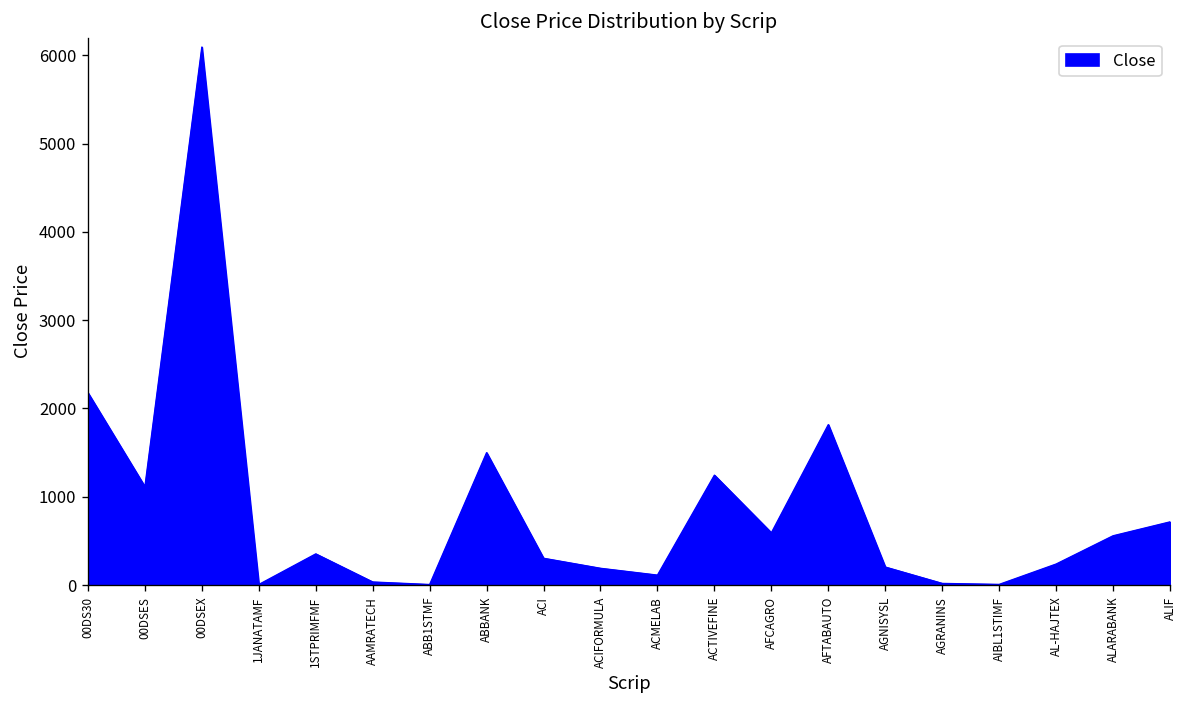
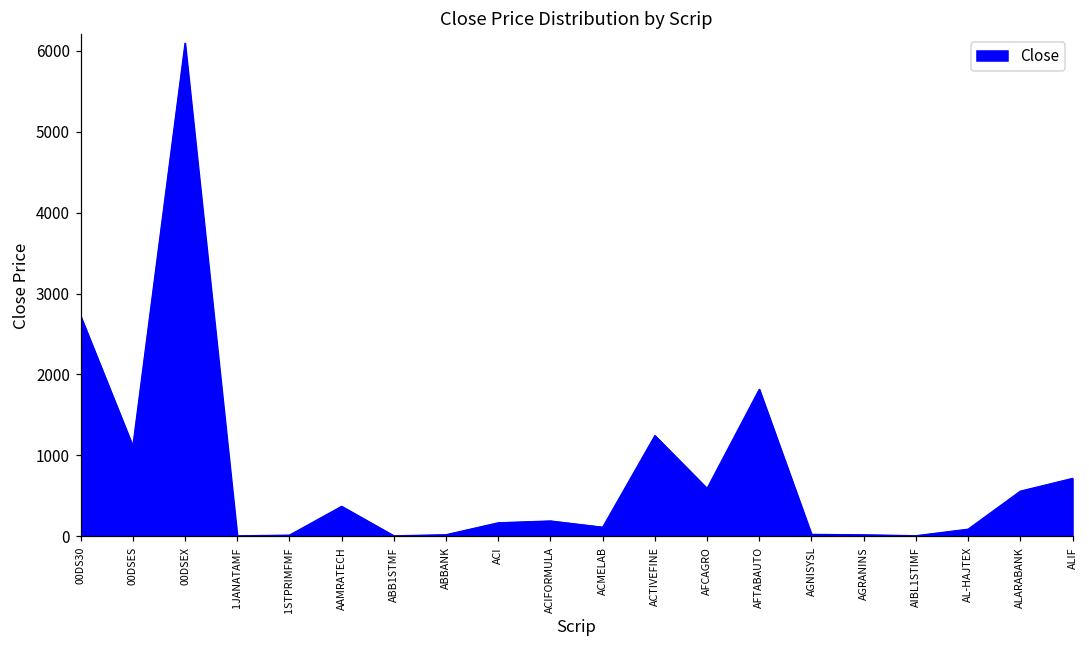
00DS30: 2200 -> 2700
1STPRIMFMF: 400 -> 0
AAMRATECH: 0 -> 400
ABBANK: 1500 -> 0
ACI: 300 -> 200
AGNISYSL: 200 -> 0
AL-HAJTEX: 200 -> 100
